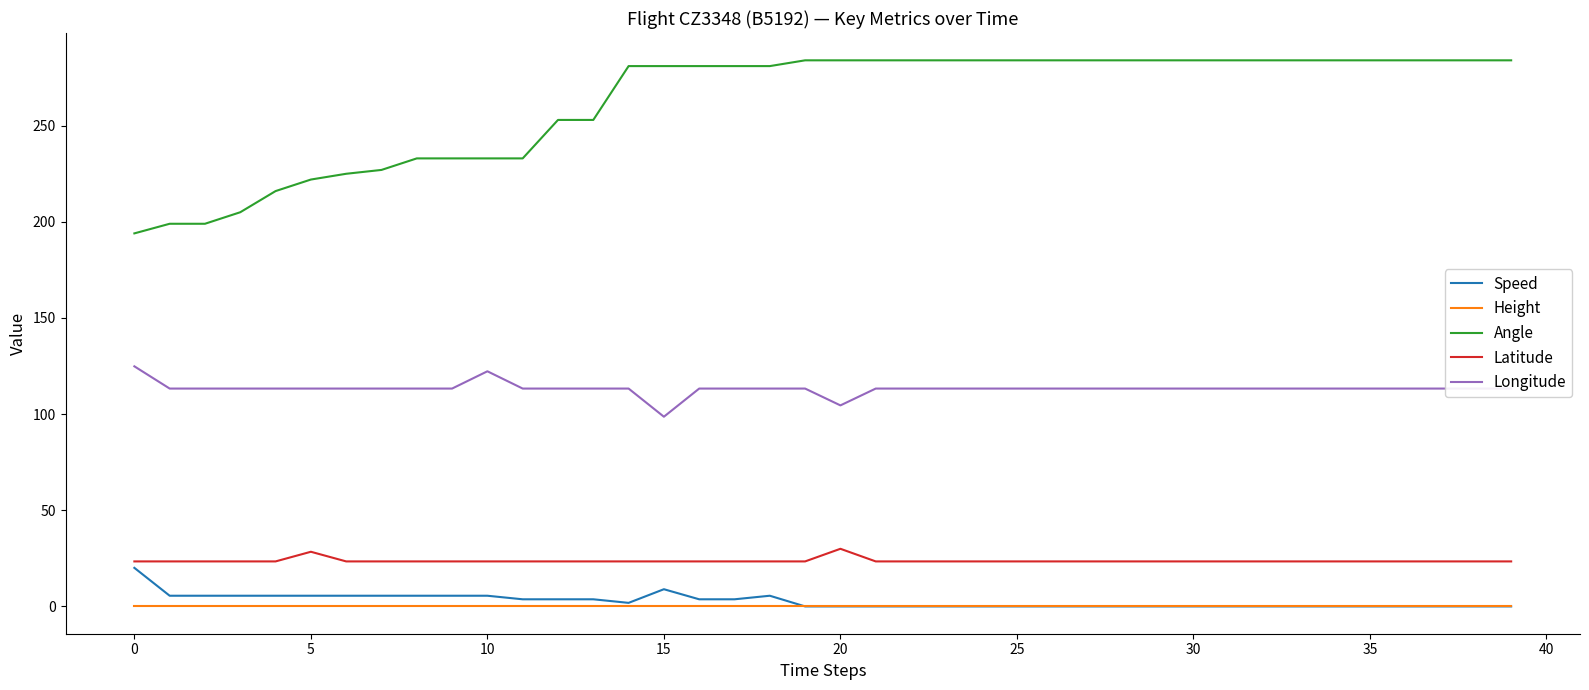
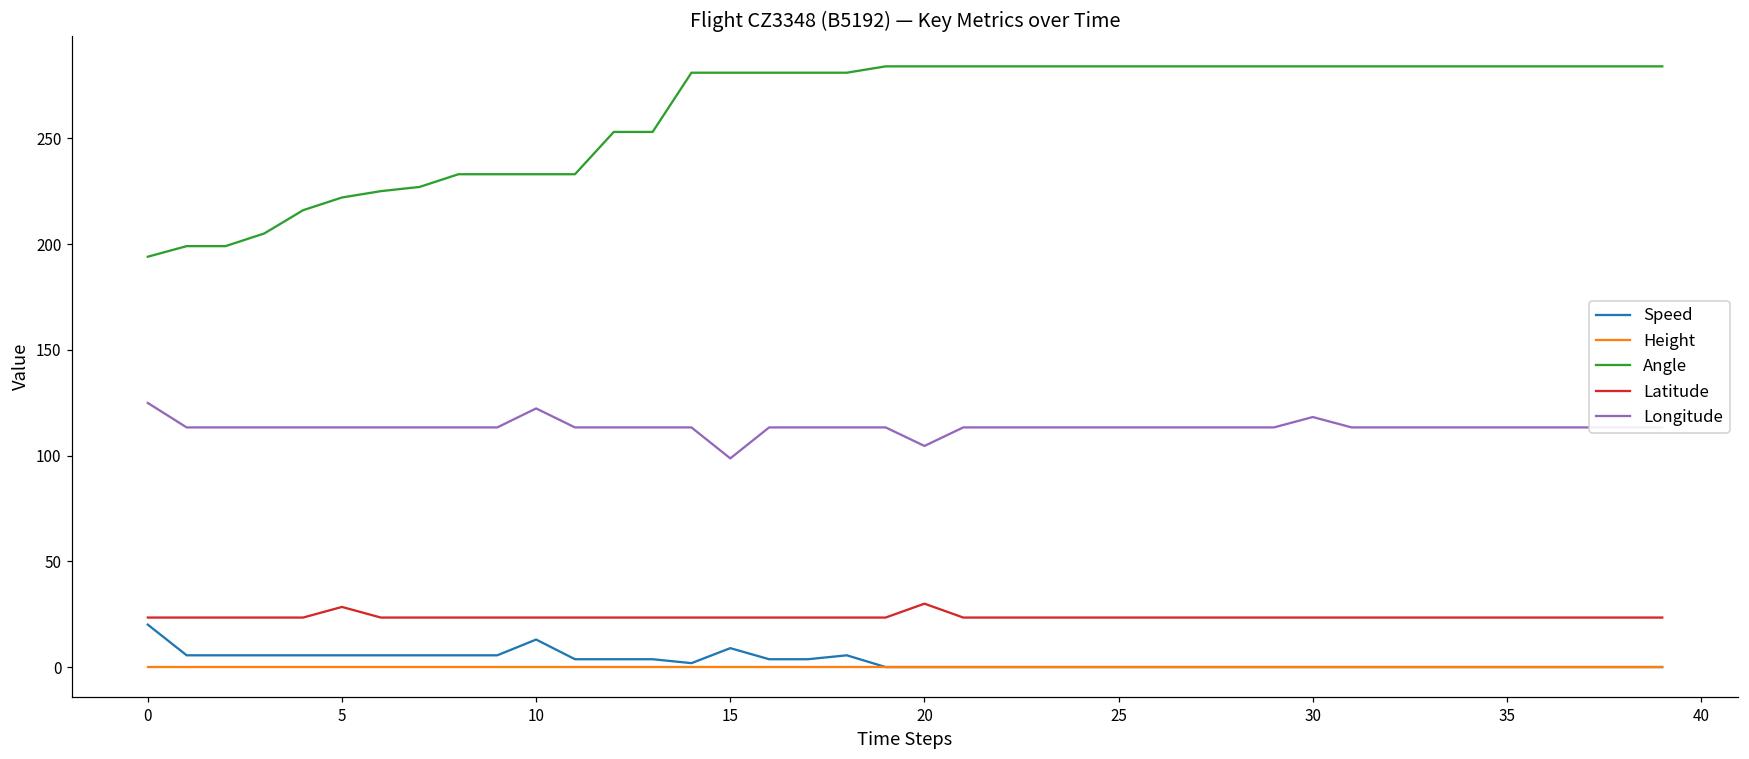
Speed, 10: 6 -> 13
Longitude, 30: 113 -> 118
